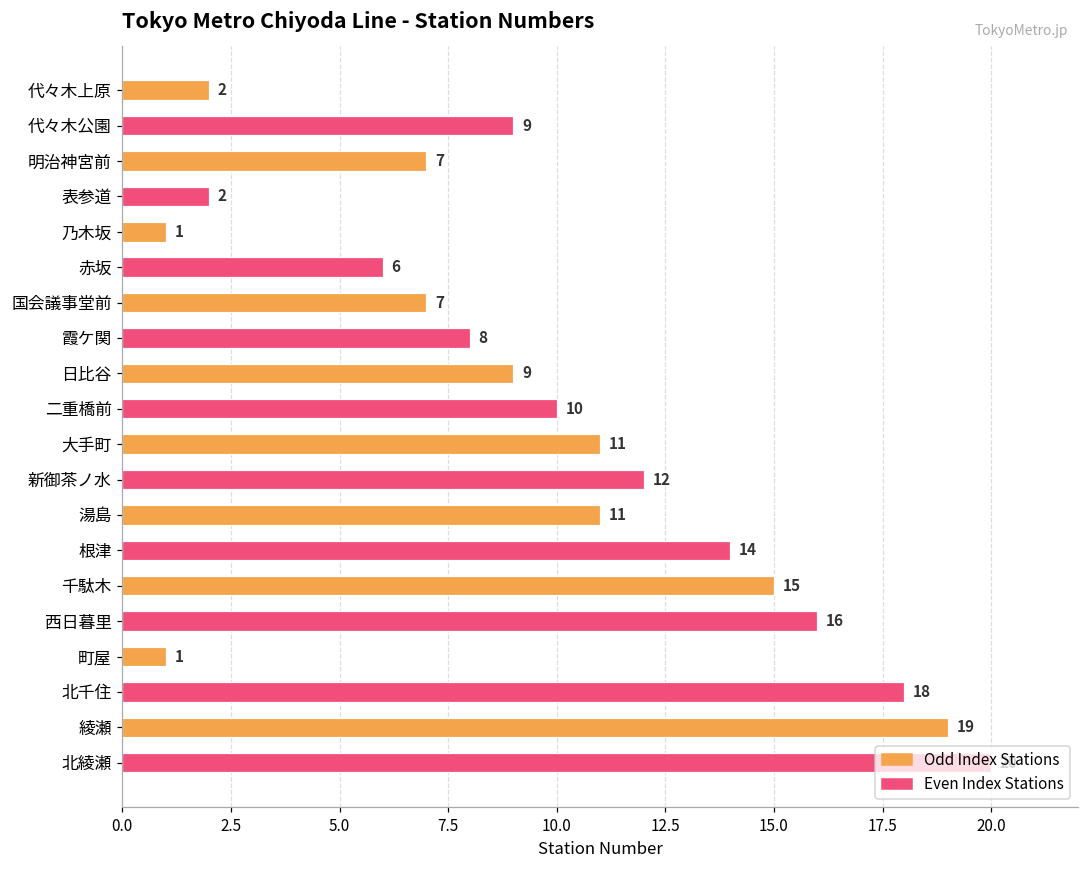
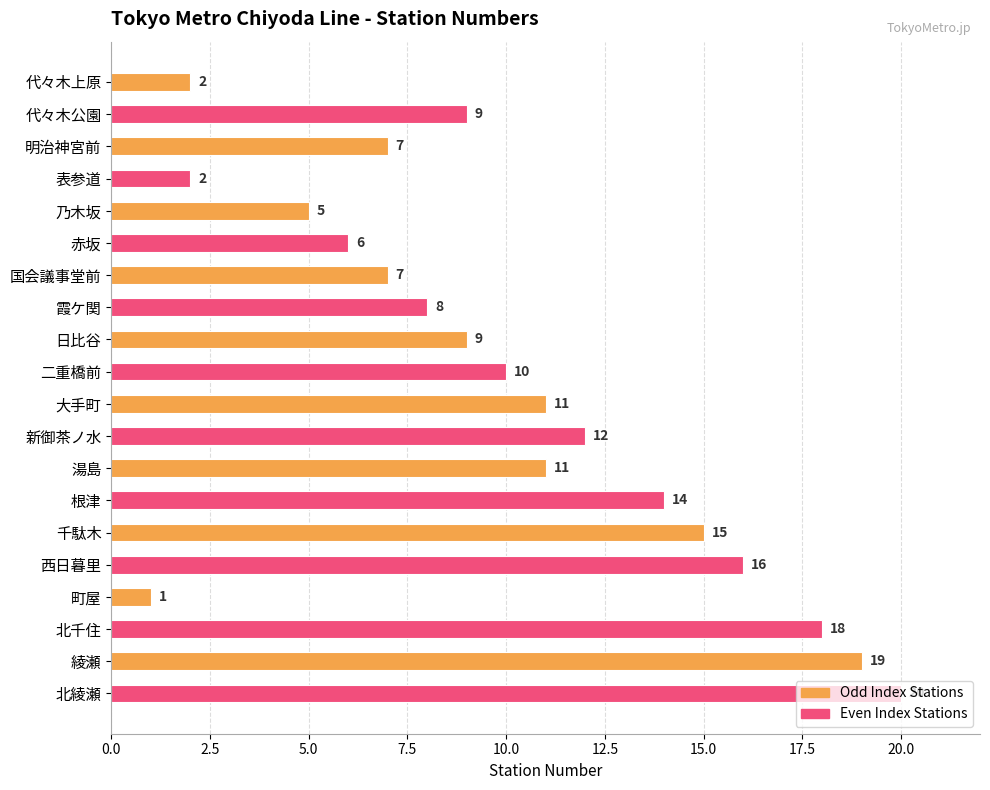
乃木坂: 1 -> 5
